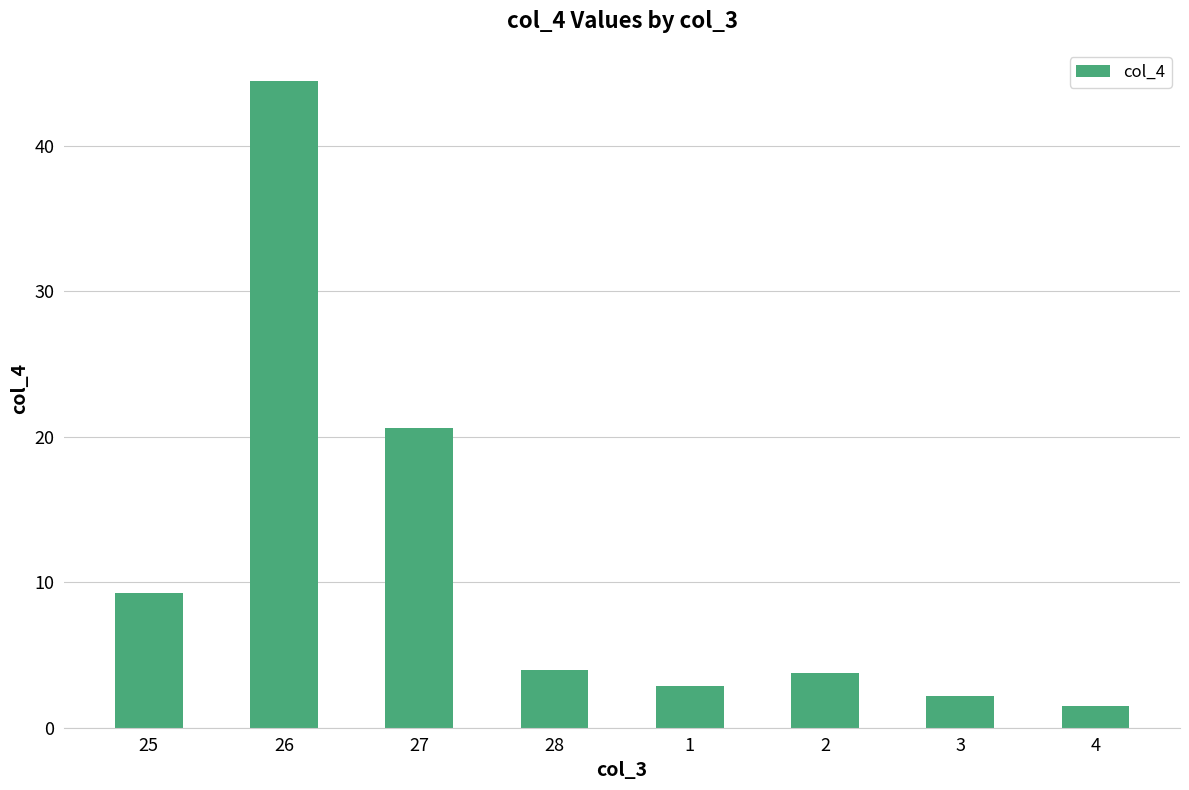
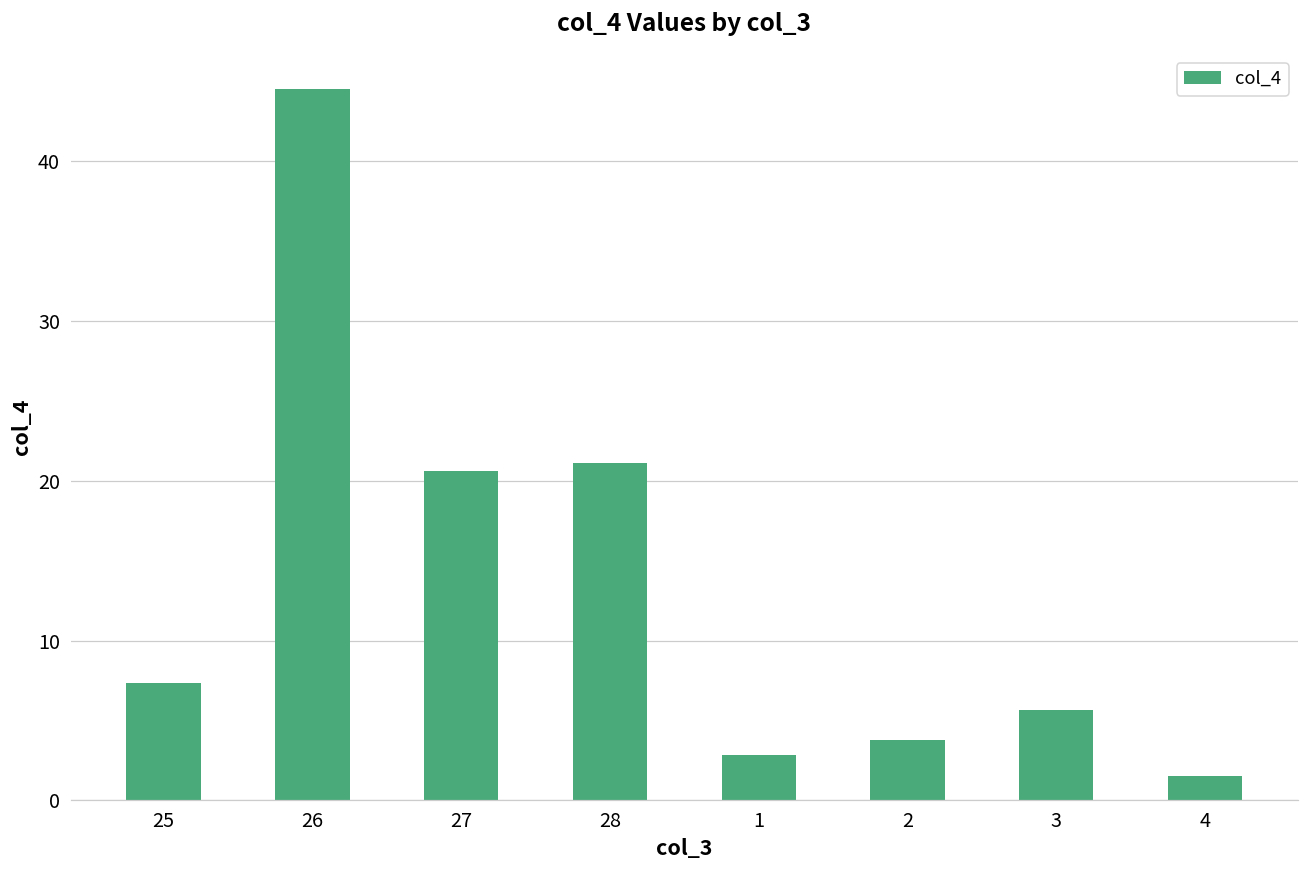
25: 9.3 -> 7.3
28: 4.0 -> 21.1
3: 2.2 -> 5.7
